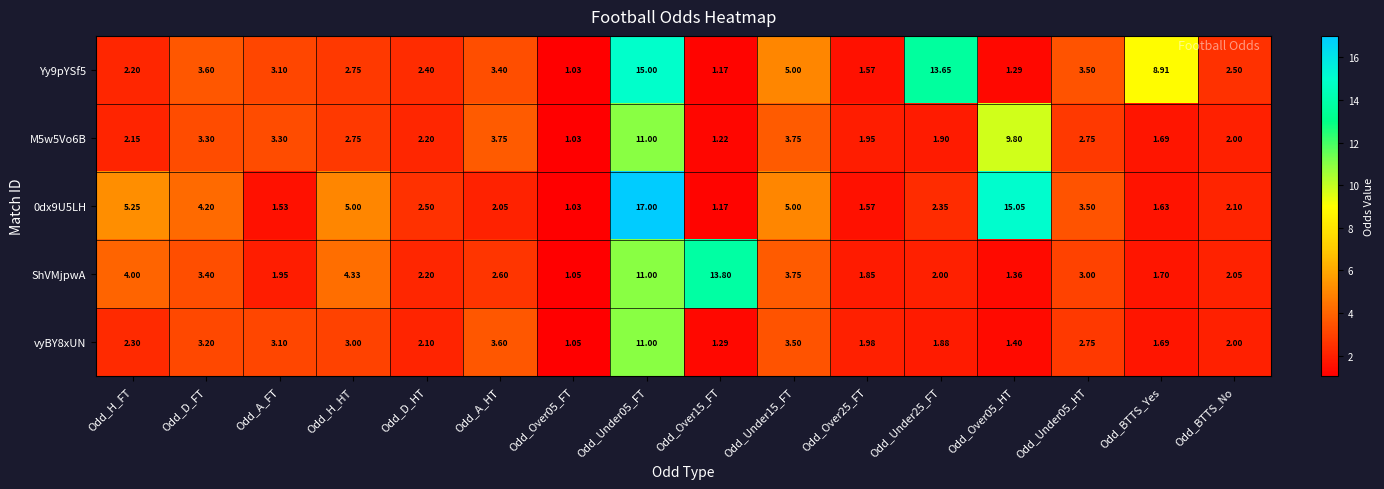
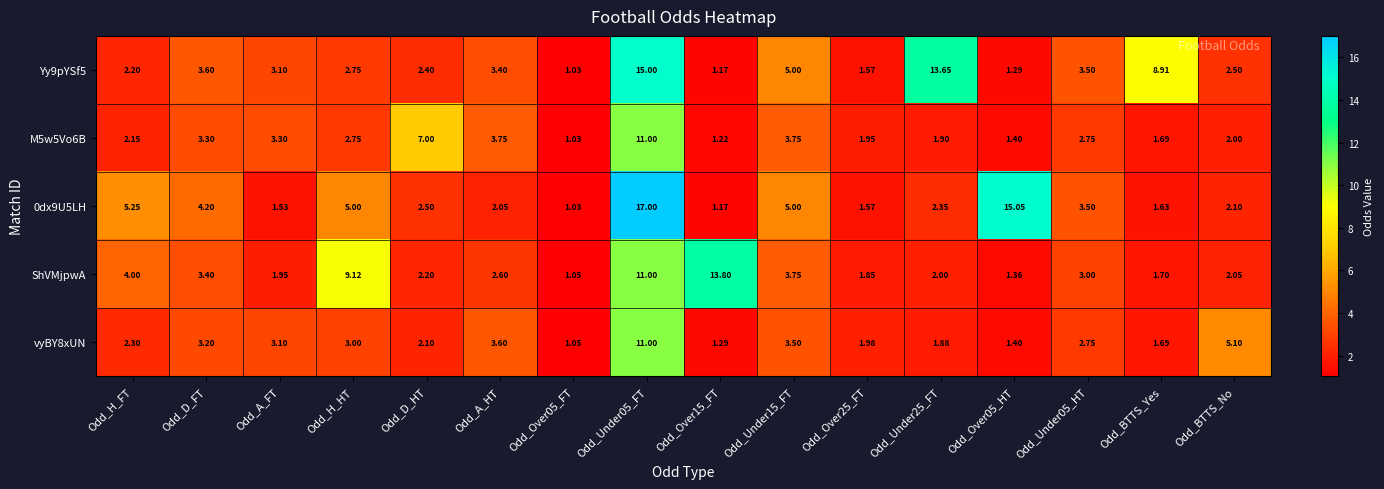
M5w5Vo6B, Odd_D_HT: 2.20 -> 7.00
M5w5Vo6B, Odd_Over05_HT: 9.80 -> 1.40
ShVMjpwA, Odd_H_HT: 4.33 -> 9.12
vyBY8xUN, Odd_BTTS_No: 2.00 -> 5.10
